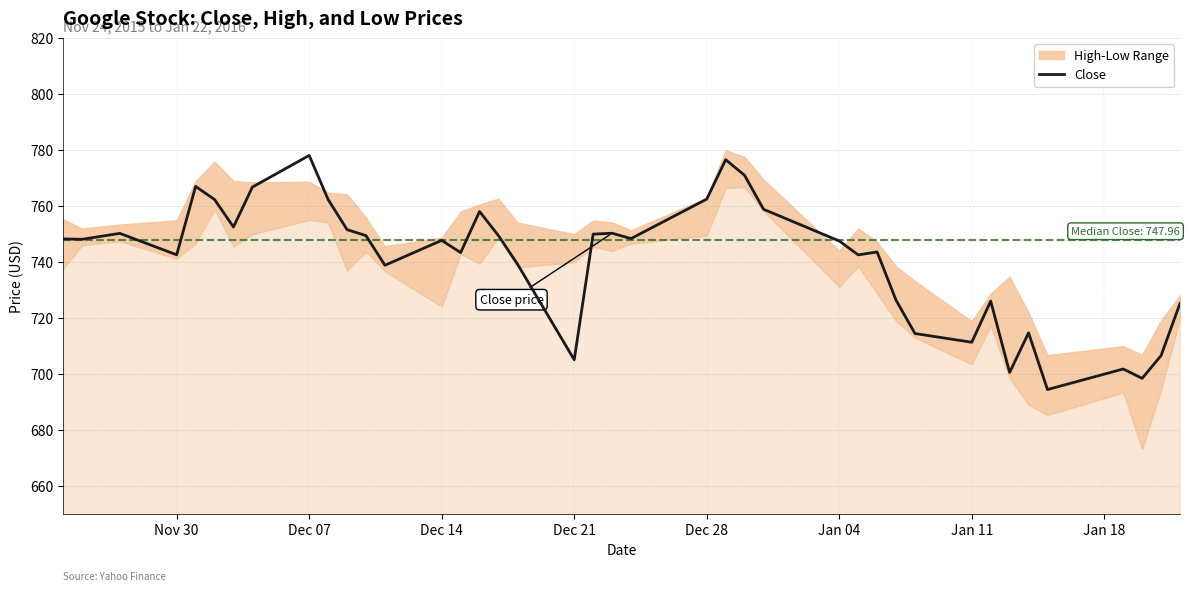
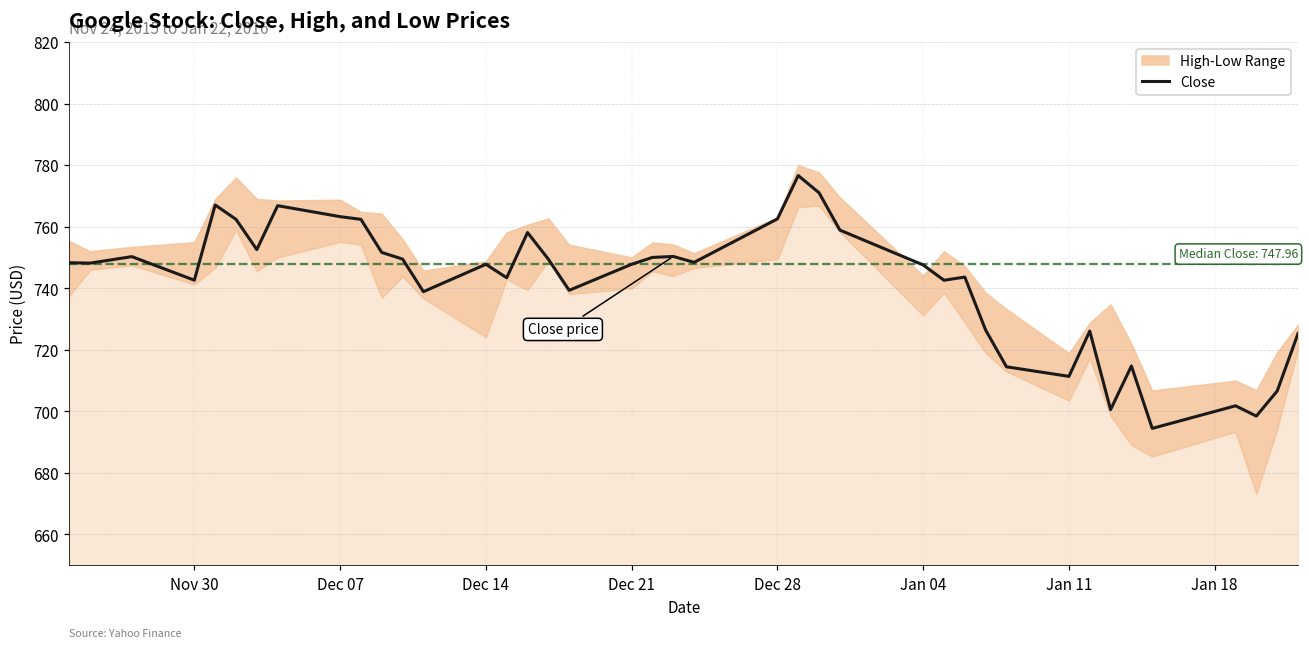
Close, Dec 07: 778 -> 763
Close, Dec 21: 705 -> 748
